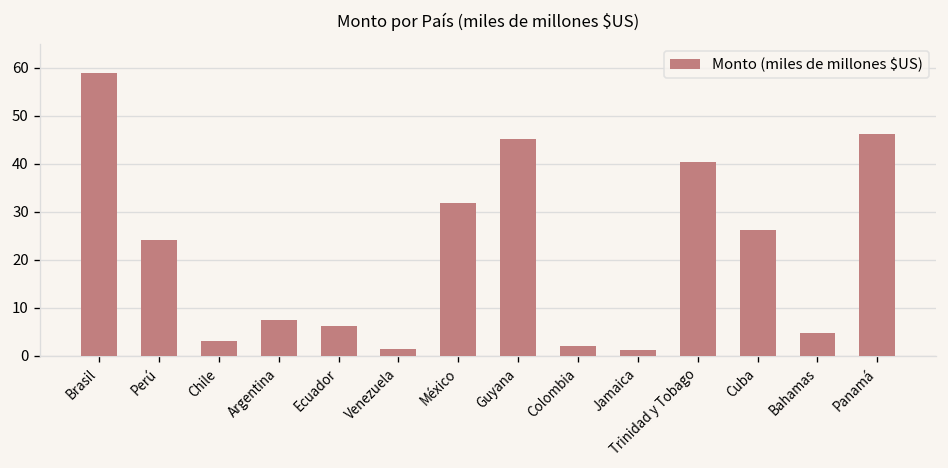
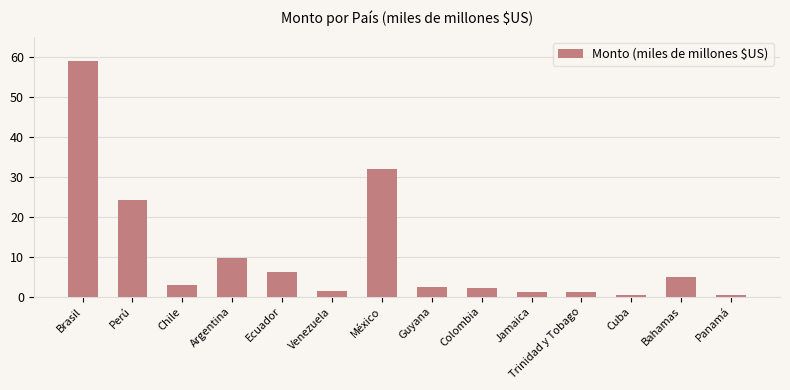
Argentina: 8 -> 10
Guyana: 45 -> 2
Trinidad y Tobago: 40 -> 1
Cuba: 26 -> 1
Panamá: 46 -> 0
